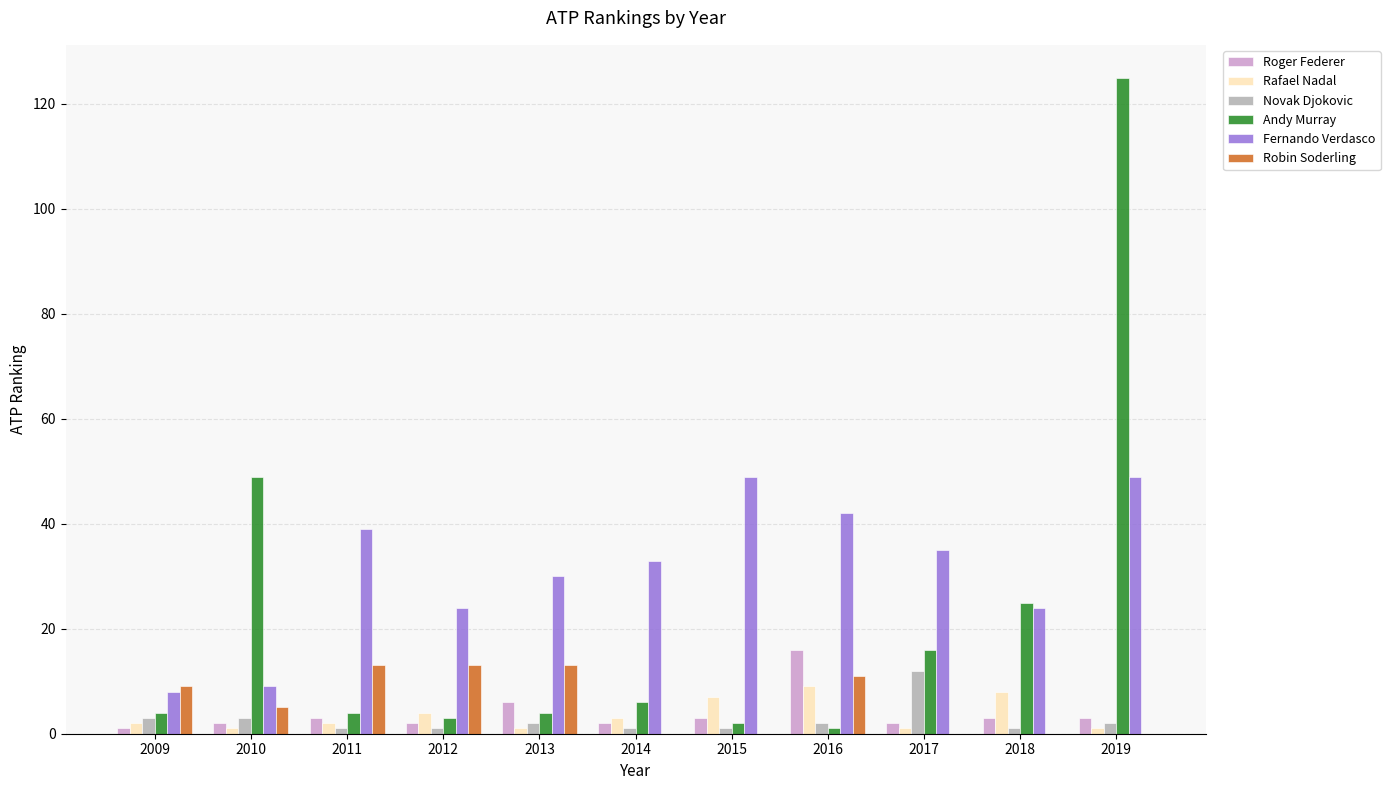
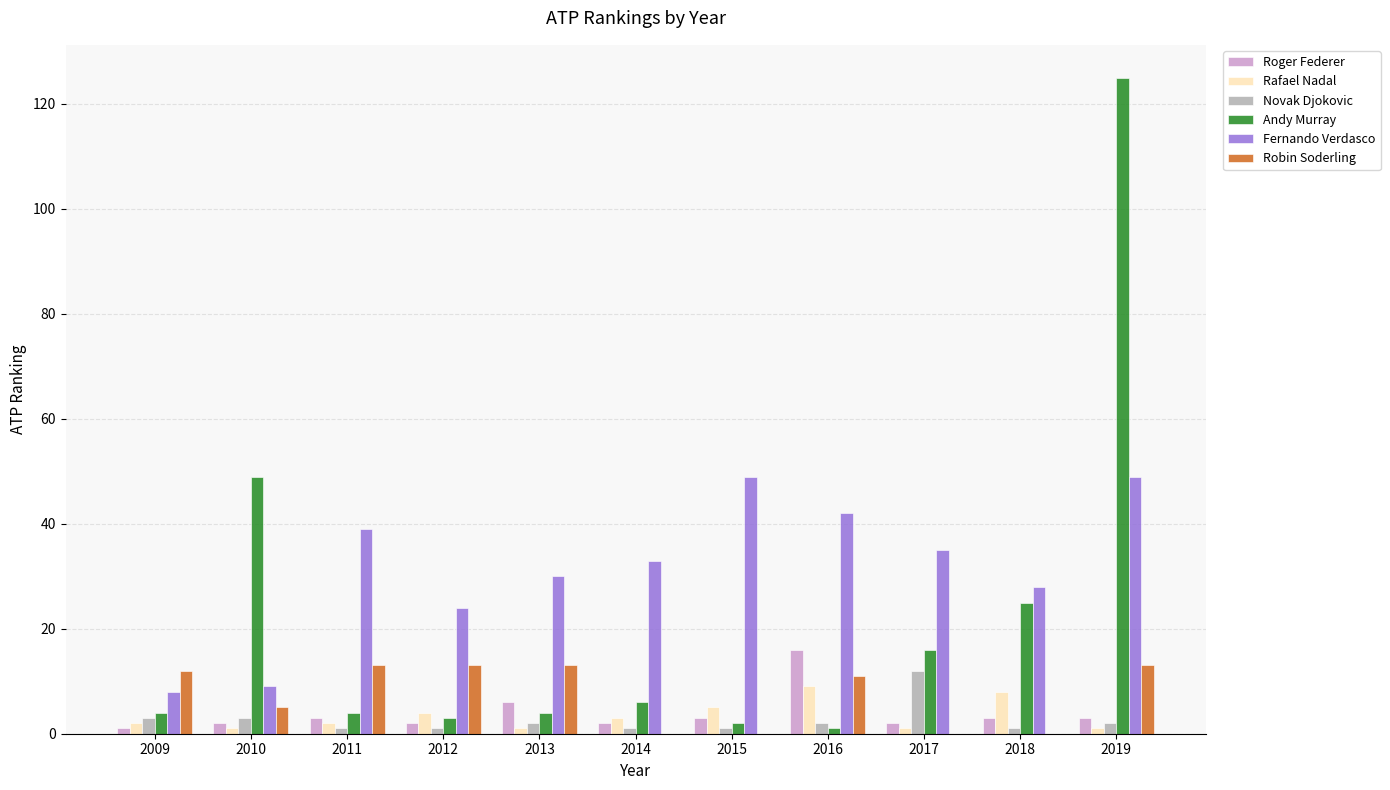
Robin Soderling, 2009: 9 -> 12
Rafael Nadal, 2015: 7 -> 5
Fernando Verdasco, 2018: 24 -> 28
Robin Soderling, 2019: 0 -> 13
